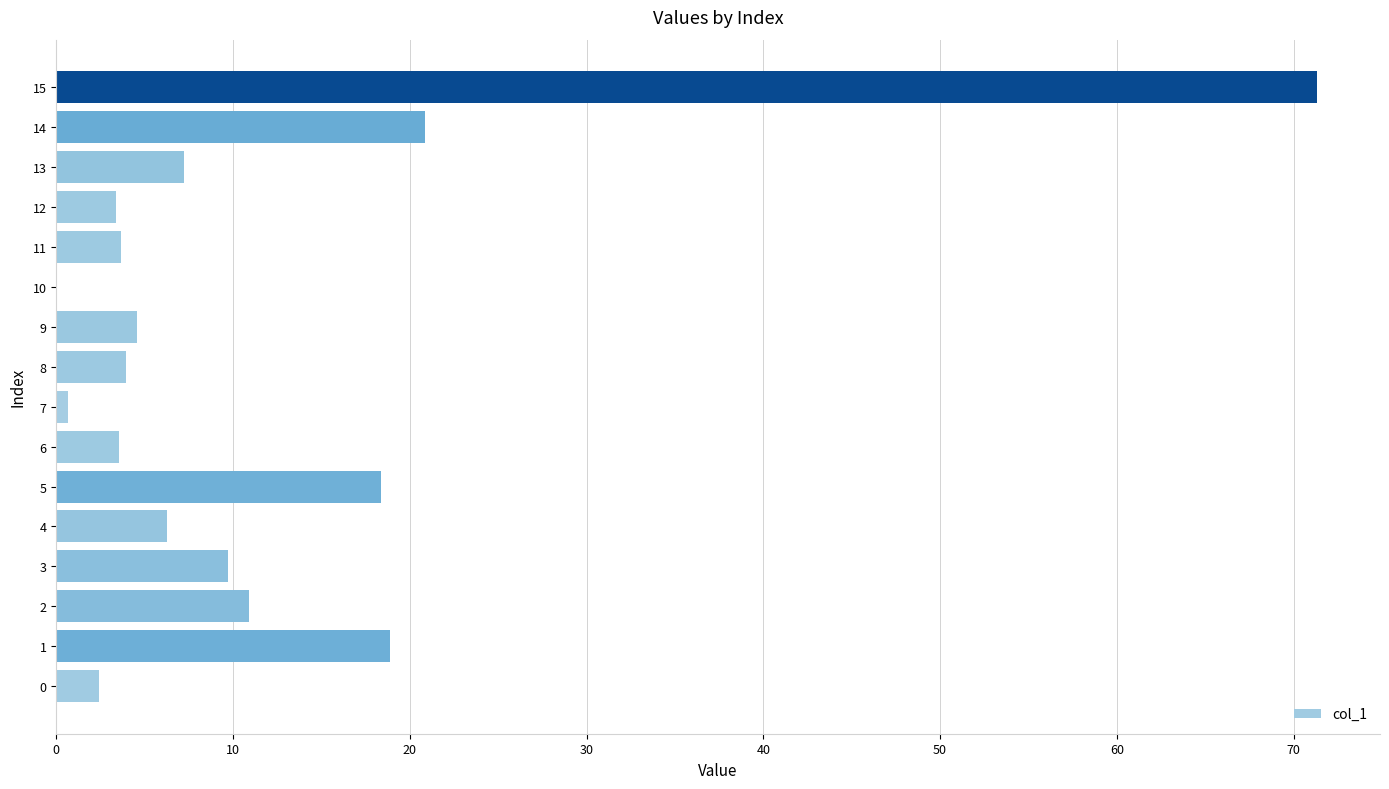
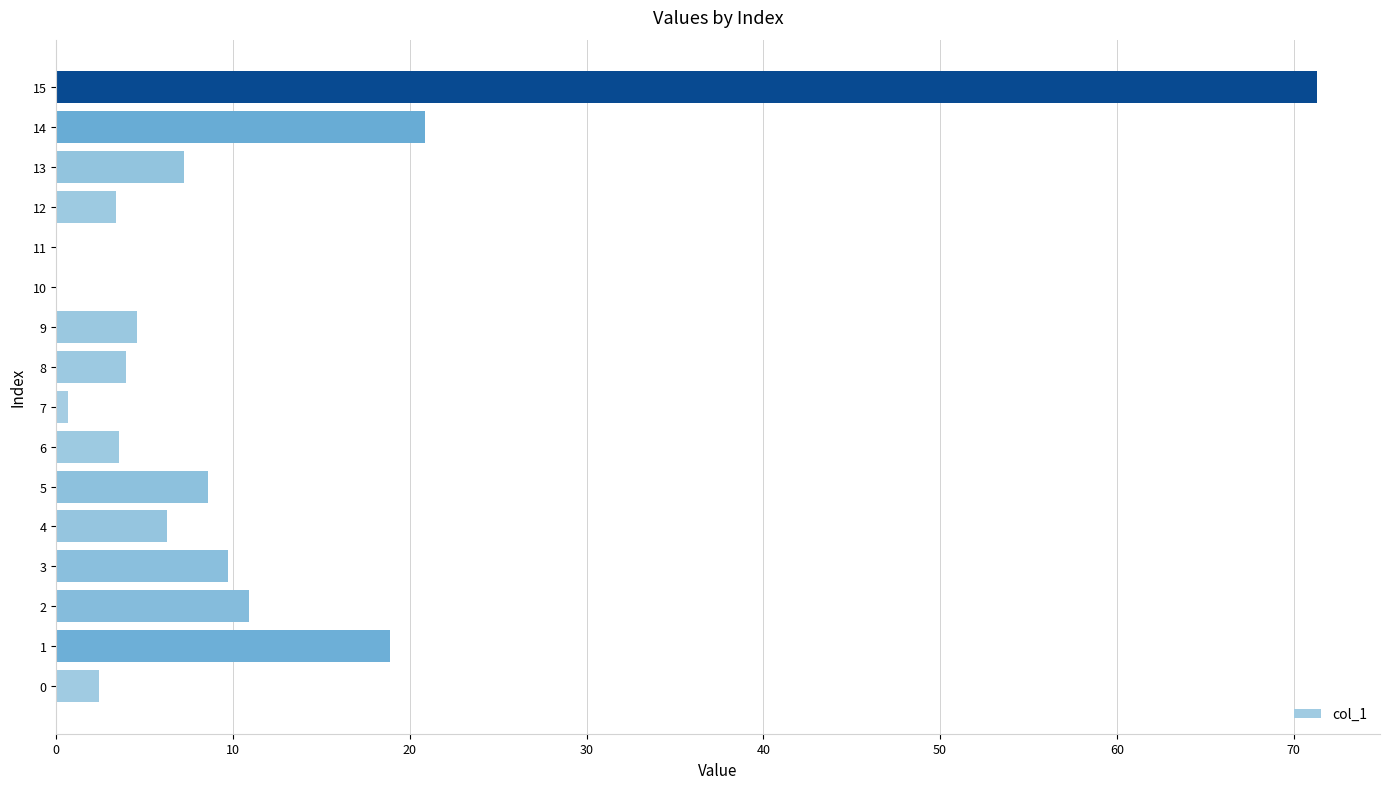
11: 3.7 -> 0.0
5: 18.4 -> 8.6
